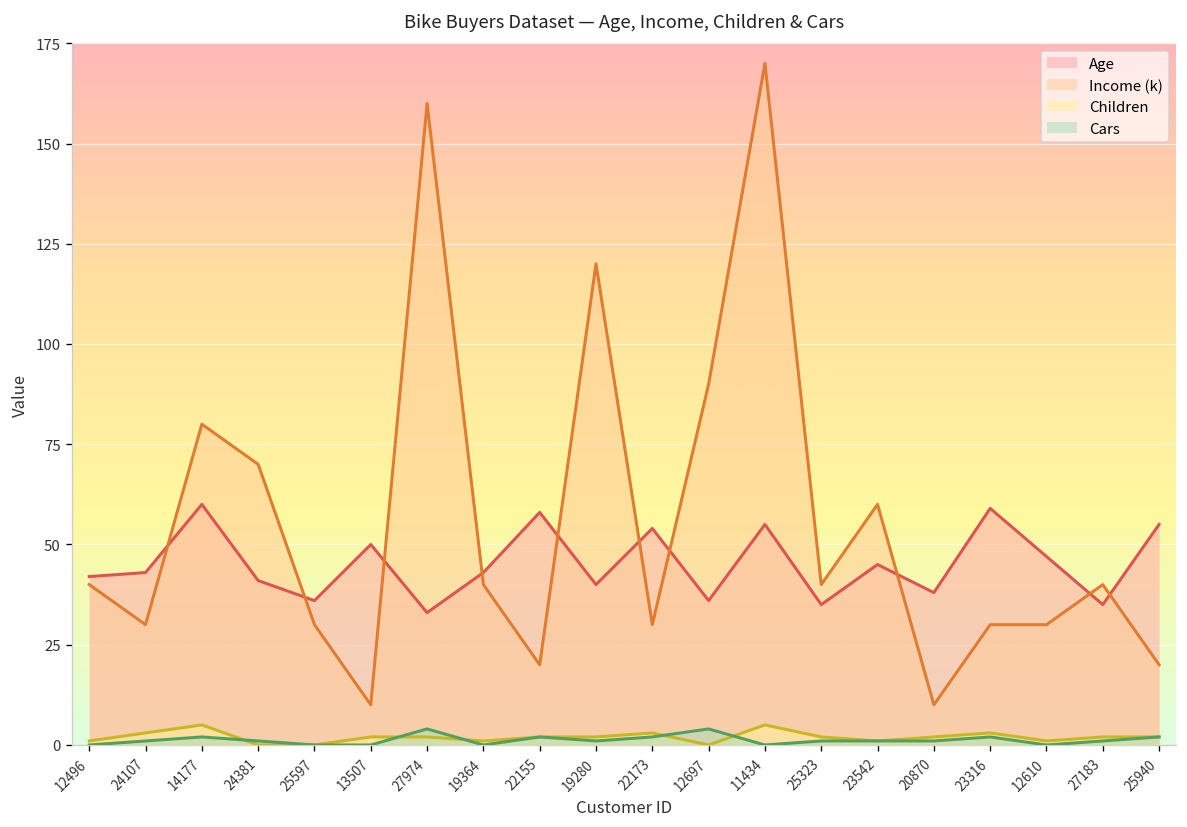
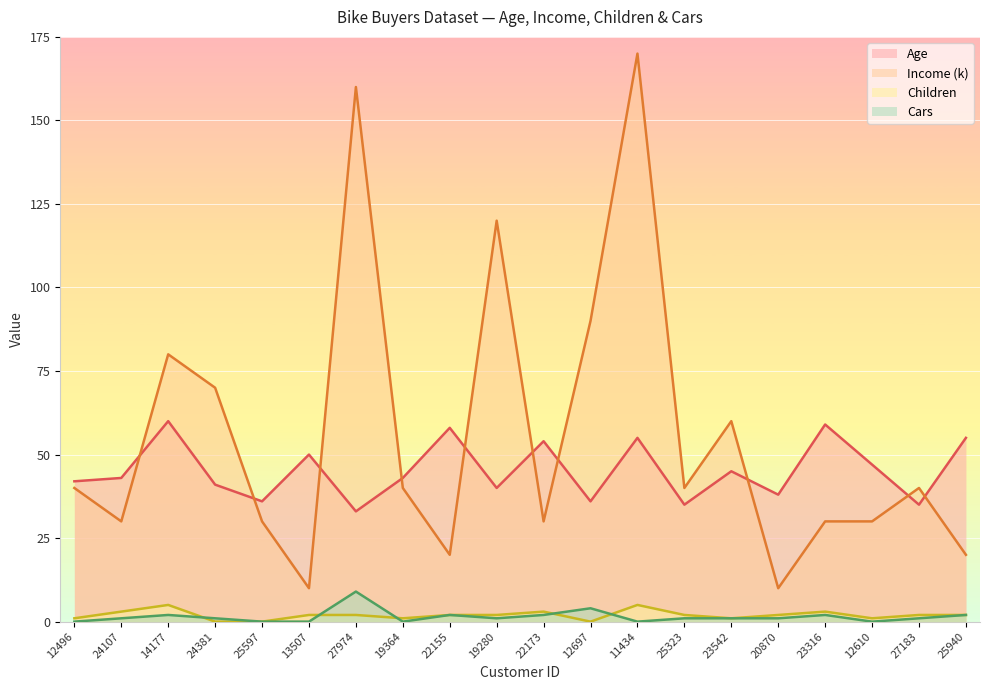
Cars, 27974: 4 -> 9
